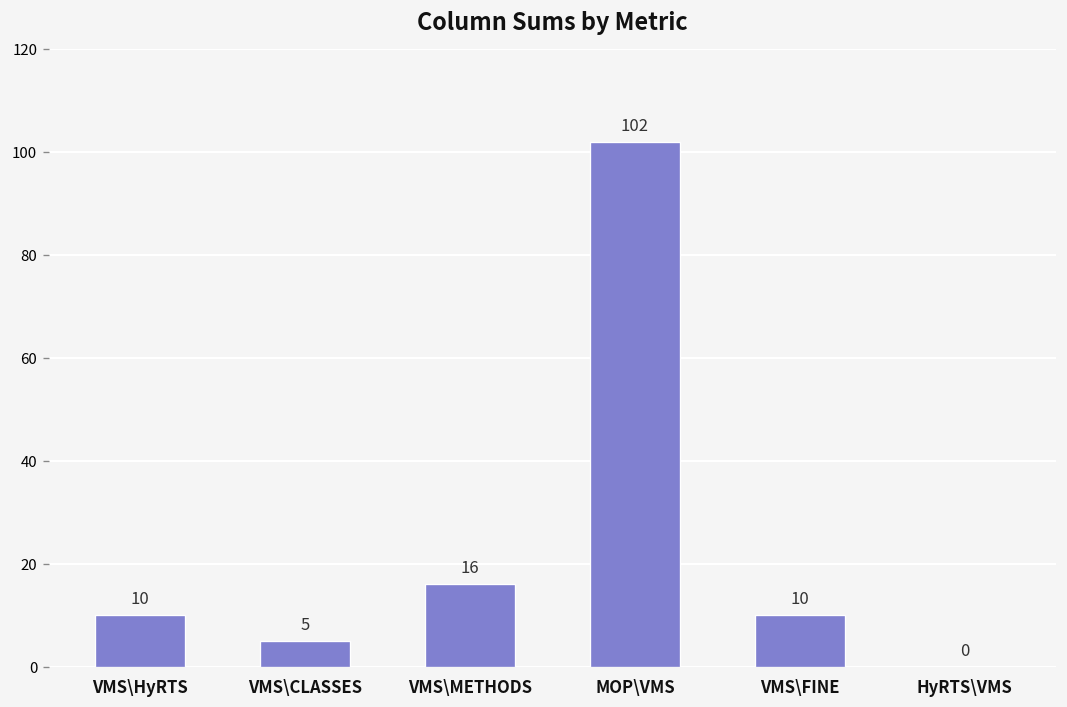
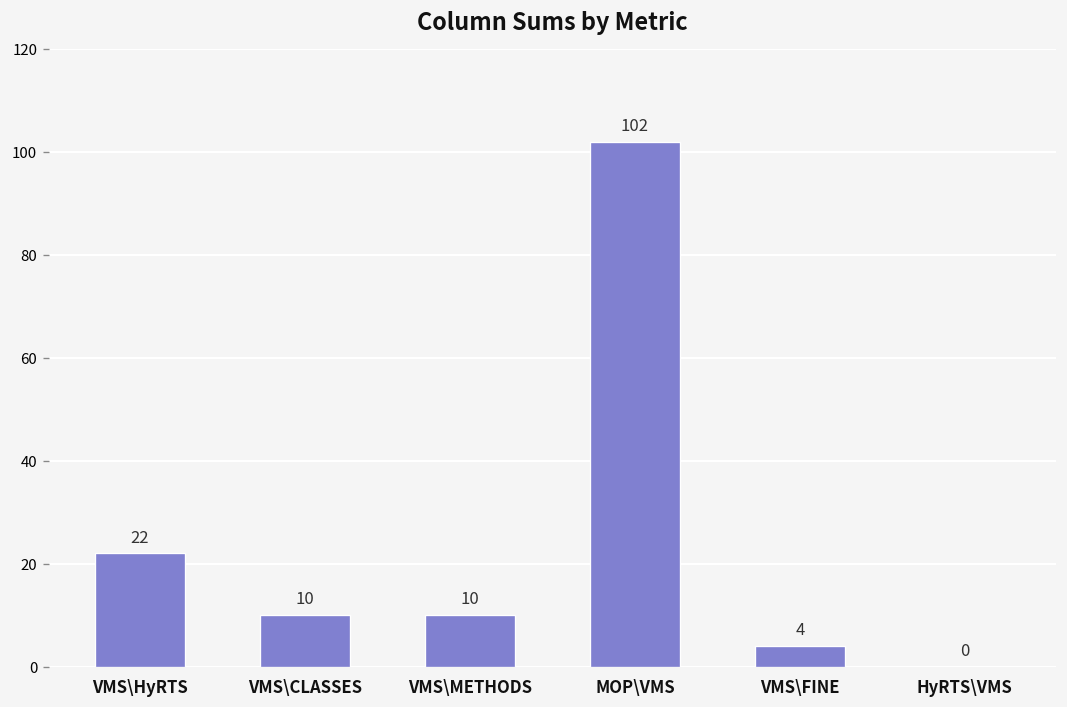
VMS\HyRTS: 10 -> 22
VMS\CLASSES: 5 -> 10
VMS\METHODS: 16 -> 10
VMS\FINE: 10 -> 4
